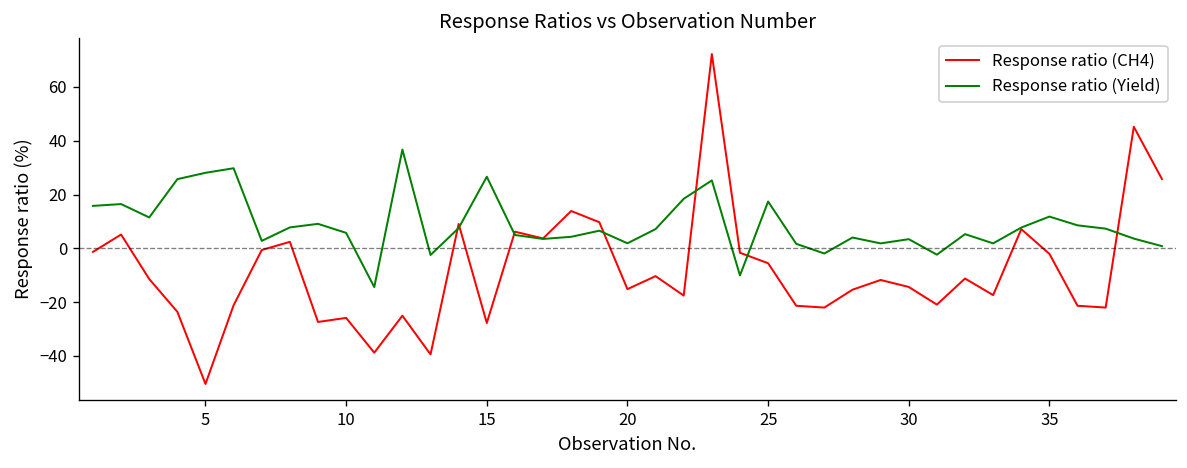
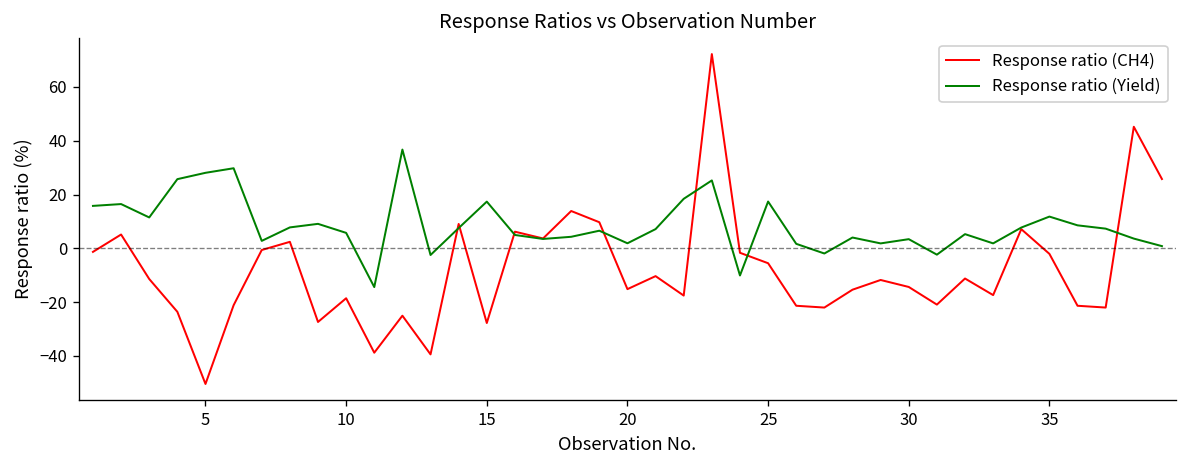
Response ratio (CH4), 10: -26 -> -19
Response ratio (Yield), 15: 27 -> 17
